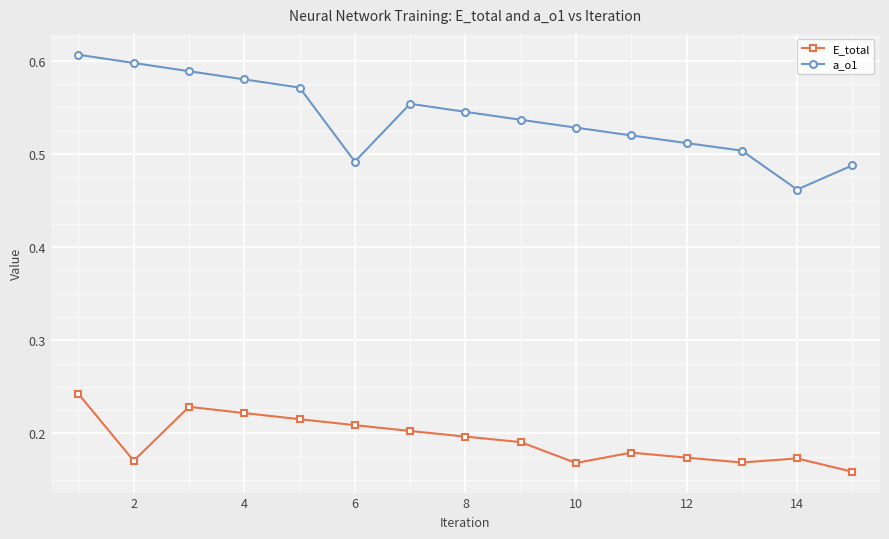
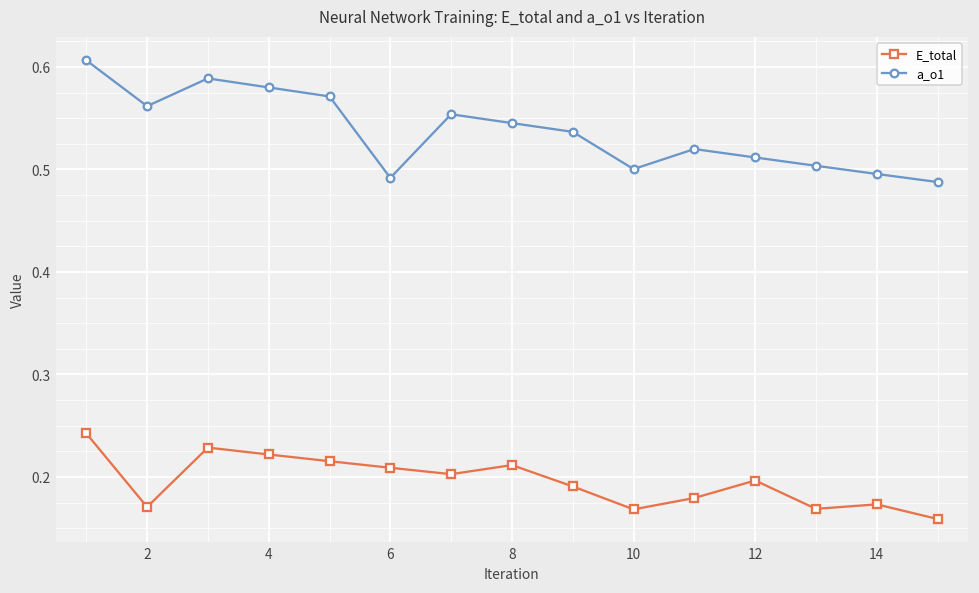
a_o1, 2: 0.60 -> 0.56
E_total, 8: 0.20 -> 0.21
a_o1, 10: 0.53 -> 0.50
E_total, 12: 0.17 -> 0.20
a_o1, 14: 0.46 -> 0.50
